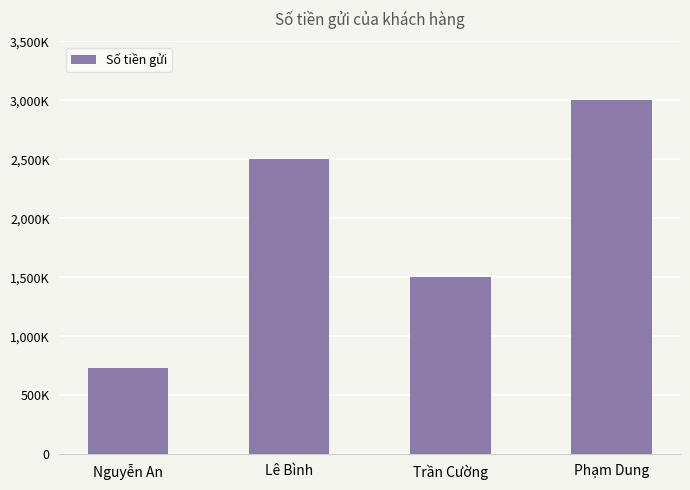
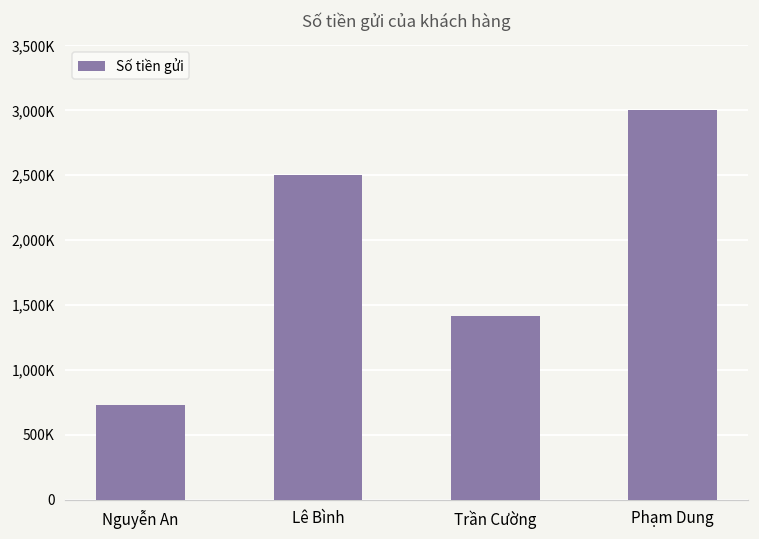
Trần Cường: 1,500,000 -> 1,410,000
